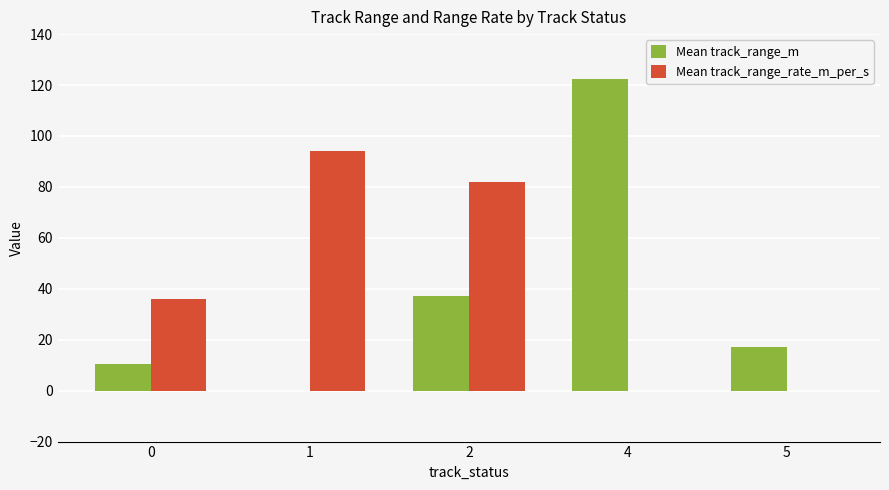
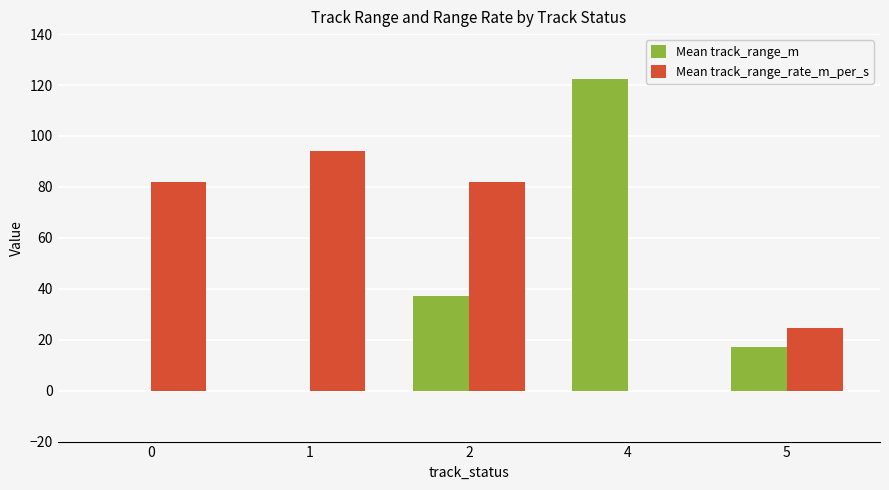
Mean track_range_m, 0: 10 -> 0
Mean track_range_rate_m_per_s, 0: 36 -> 82
Mean track_range_rate_m_per_s, 5: 0 -> 25
